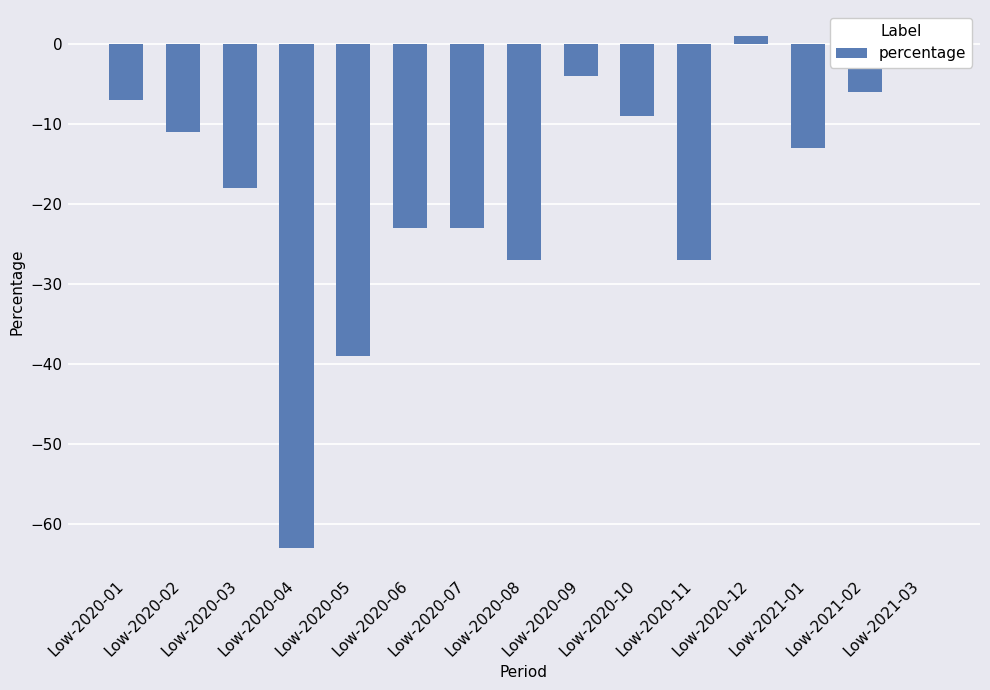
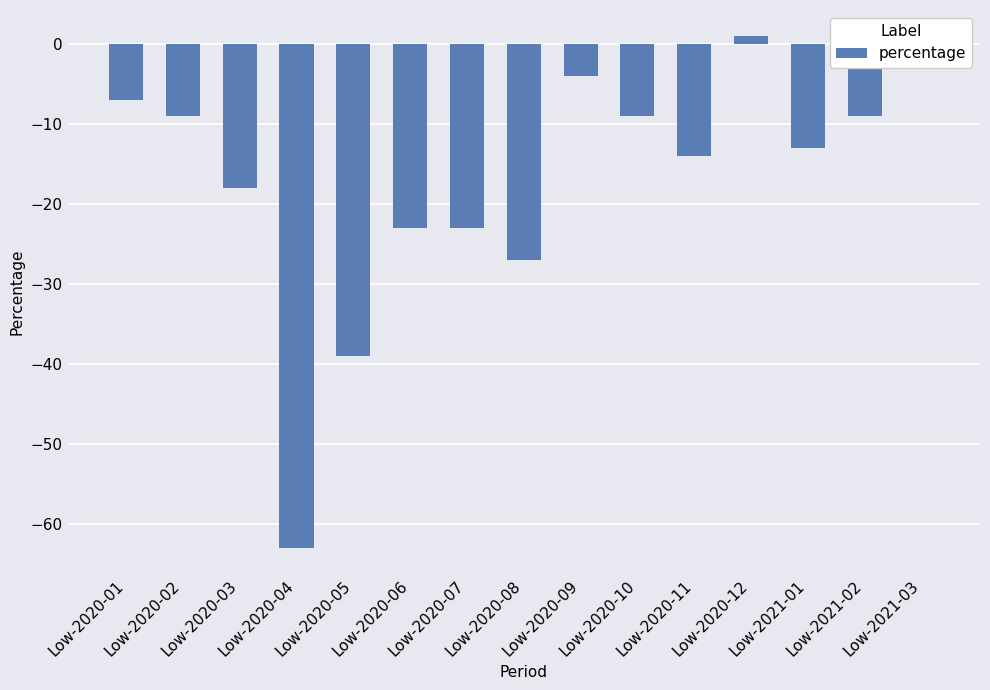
Low-2020-02: -11 -> -9
Low-2020-11: -27 -> -14
Low-2021-02: -6 -> -9
